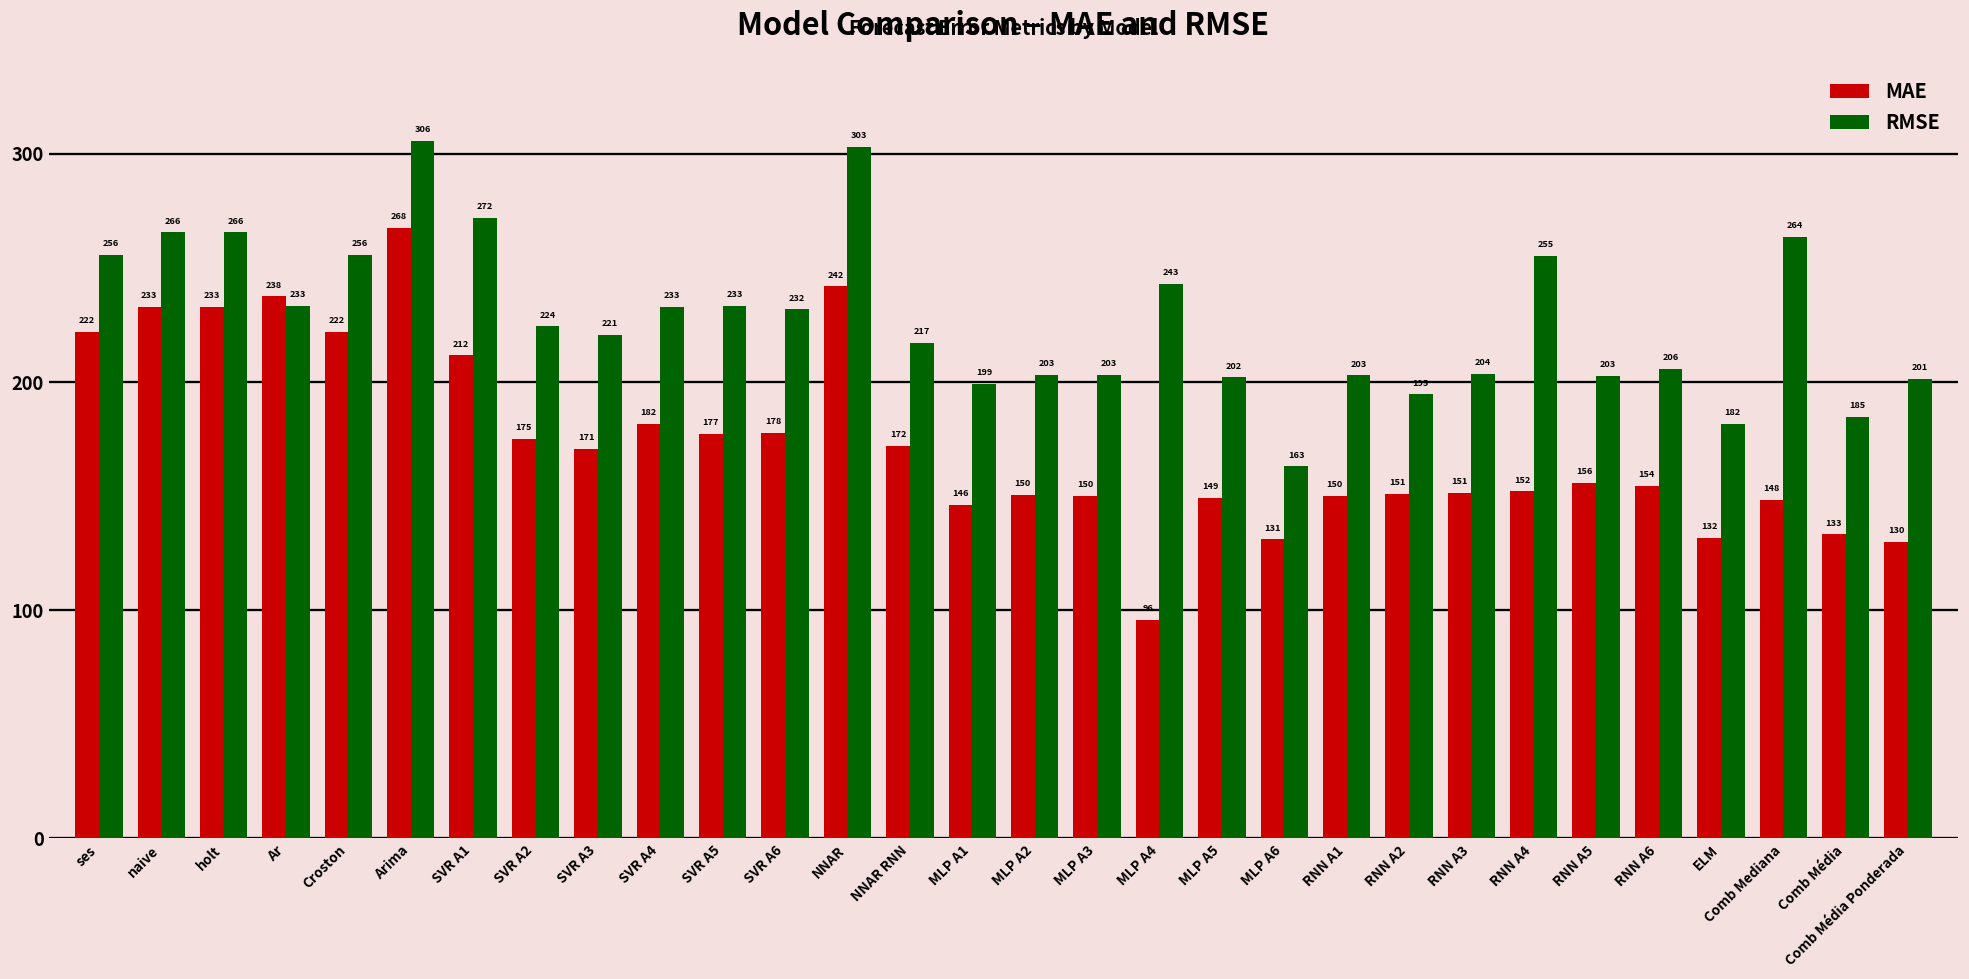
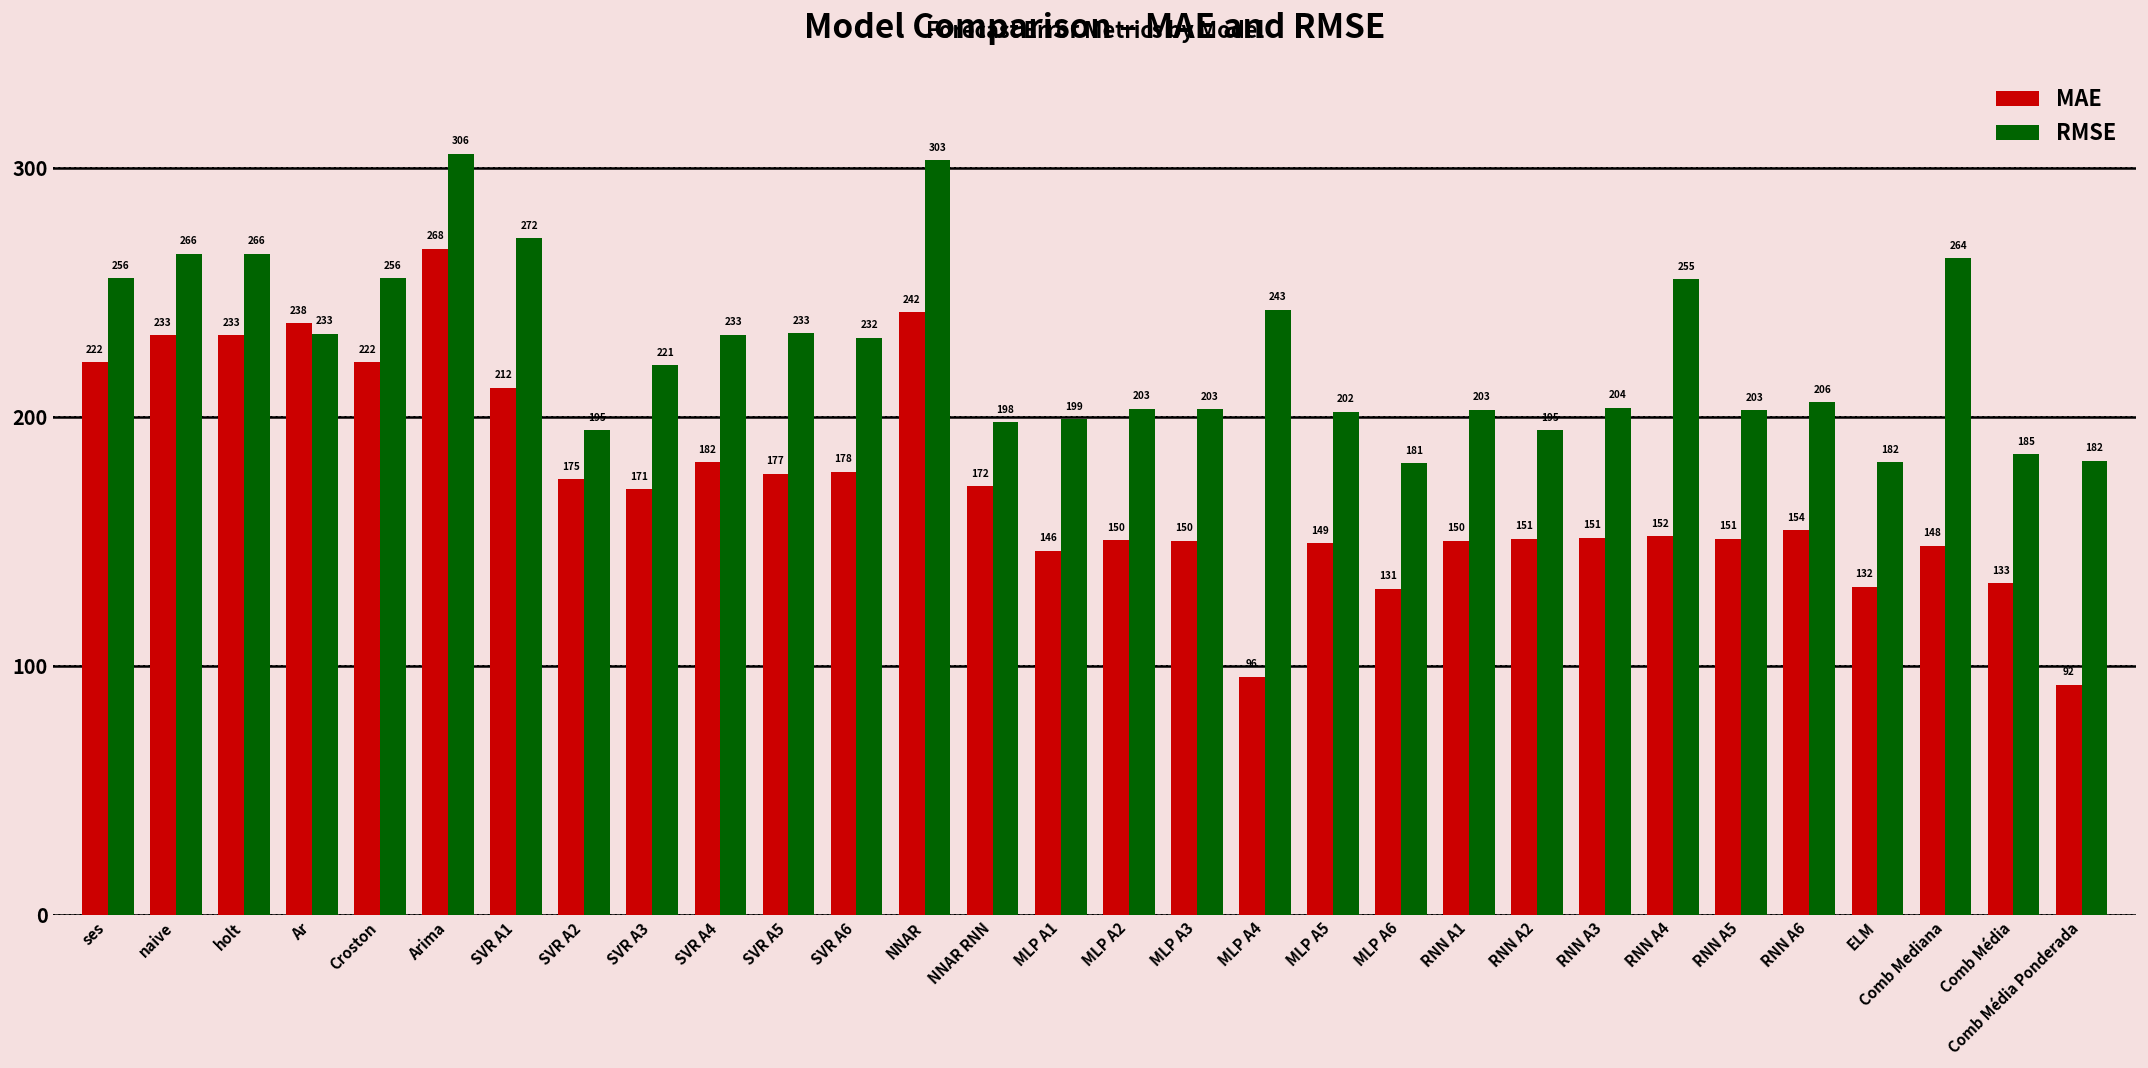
RMSE, SVR A2: 224 -> 195
RMSE, NNAR RNN: 217 -> 198
RMSE, MLP A6: 163 -> 181
MAE, RNN A5: 156 -> 151
MAE, Comb Média Ponderada: 130 -> 92
RMSE, Comb Média Ponderada: 201 -> 182
